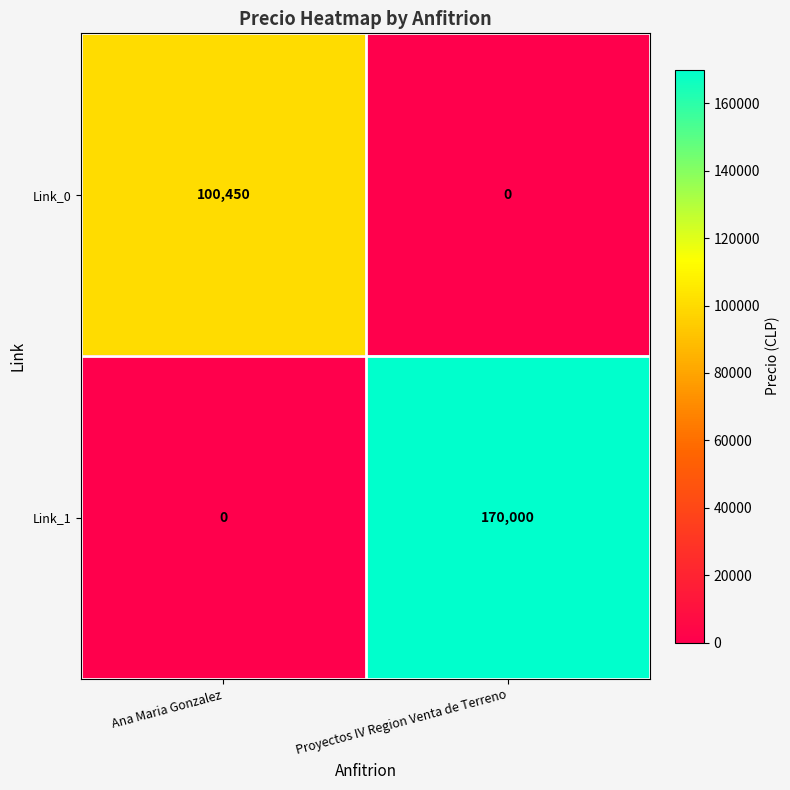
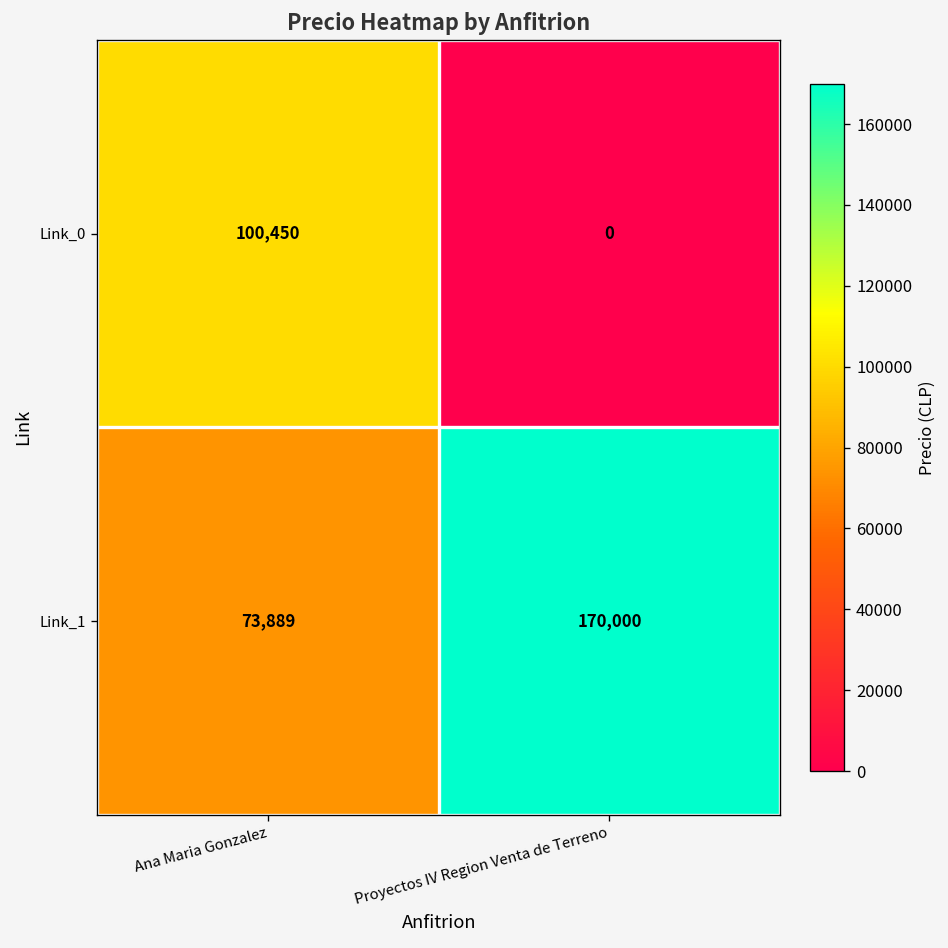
Link_1, Ana Maria Gonzalez: 0 -> 73,889
